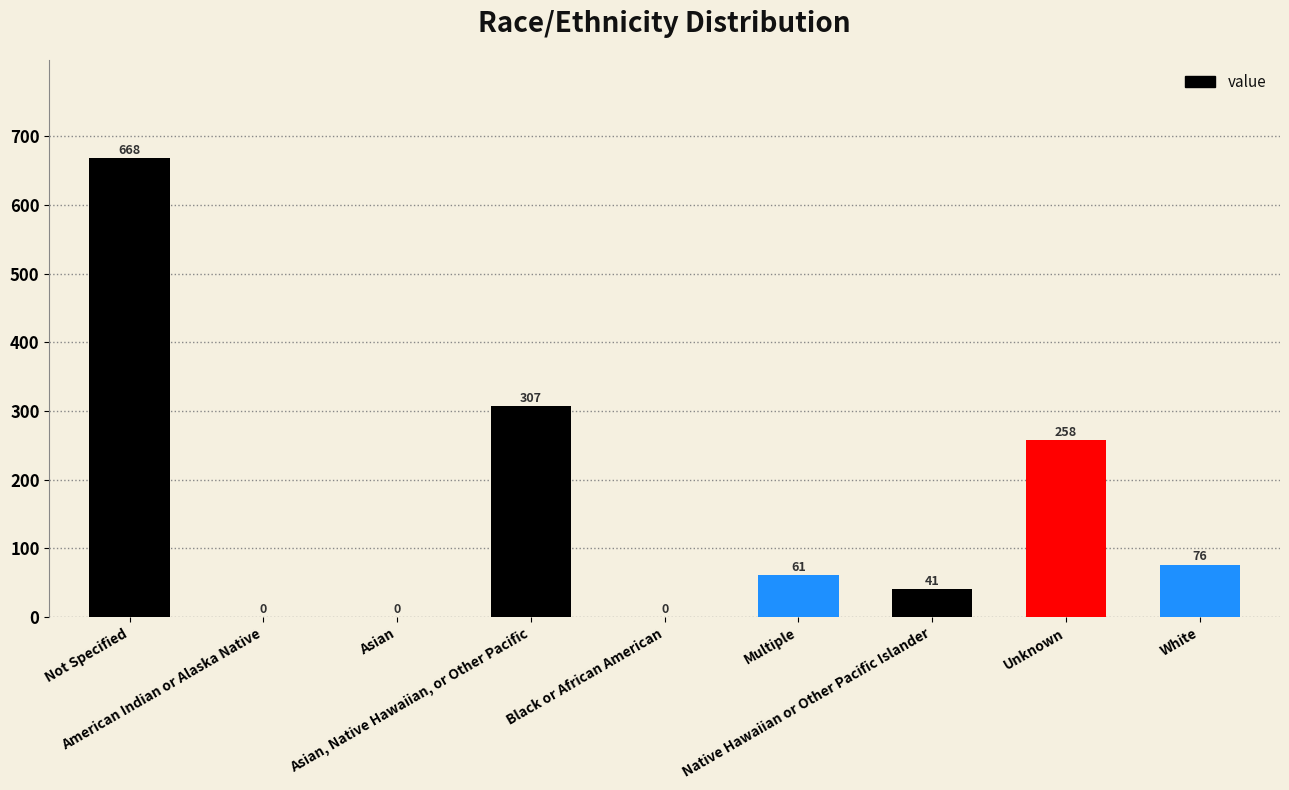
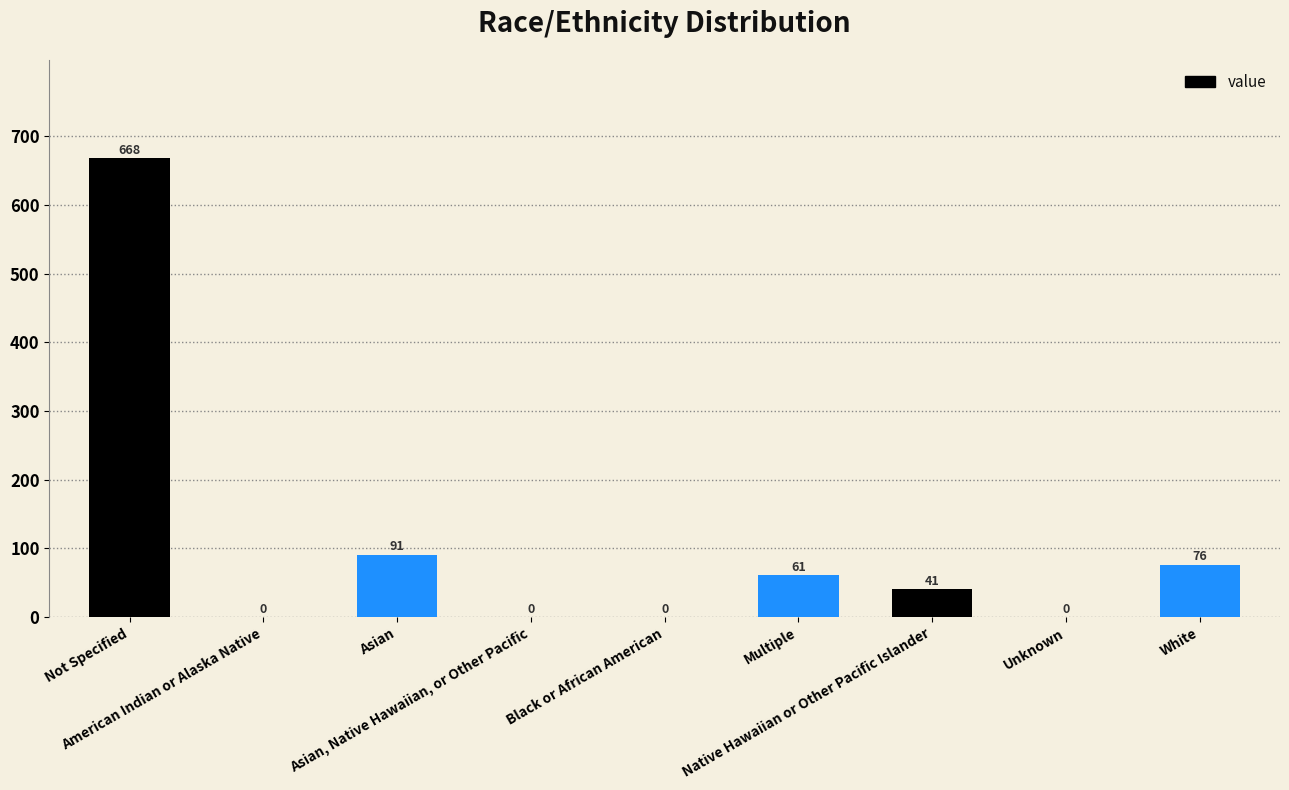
Asian: 0 -> 91
Asian, Native Hawaiian, or Other Pacific: 307 -> 0
Unknown: 258 -> 0
